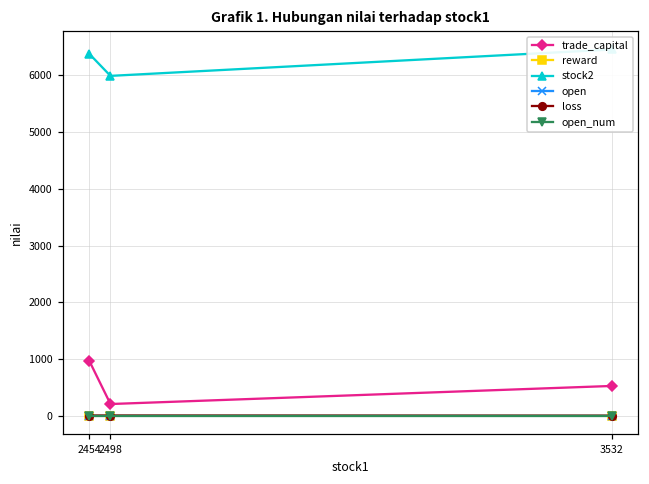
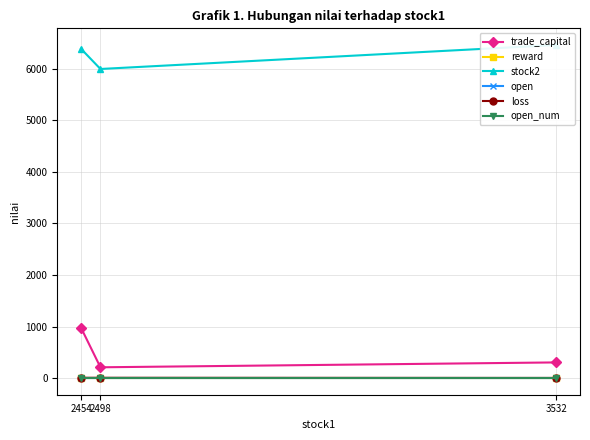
trade_capital, 3532: 500 -> 300
